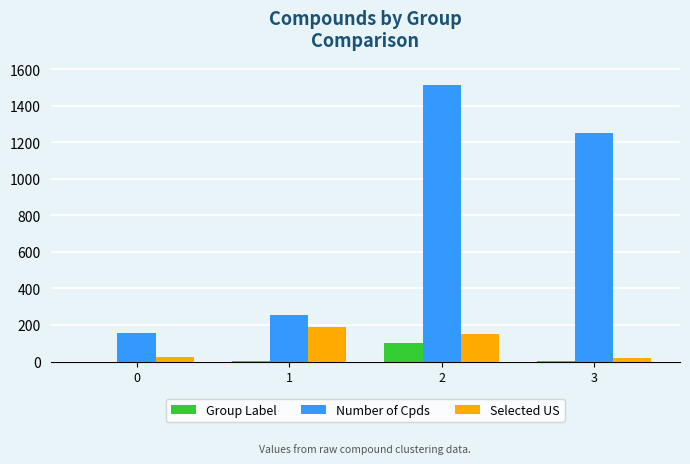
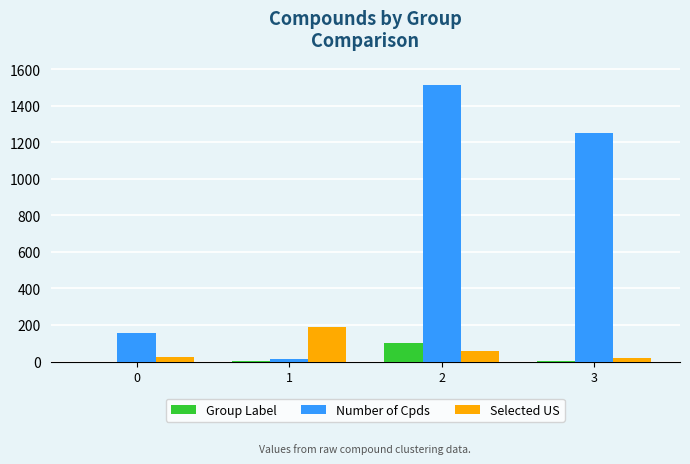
Number of Cpds, 1: 260 -> 10
Selected US, 2: 150 -> 60
